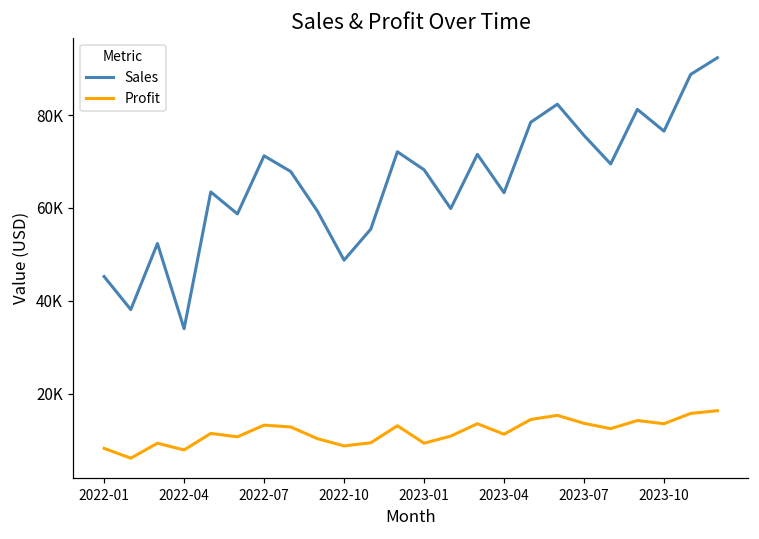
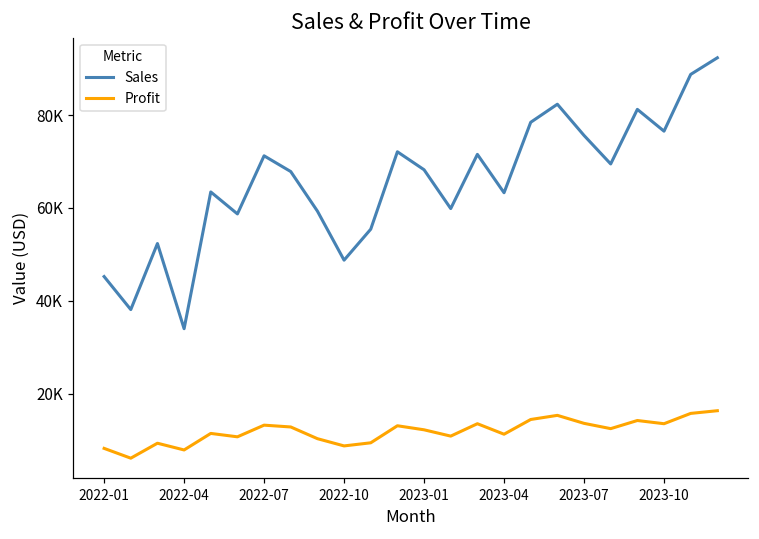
Profit, 2023-01: 9000 -> 12000
